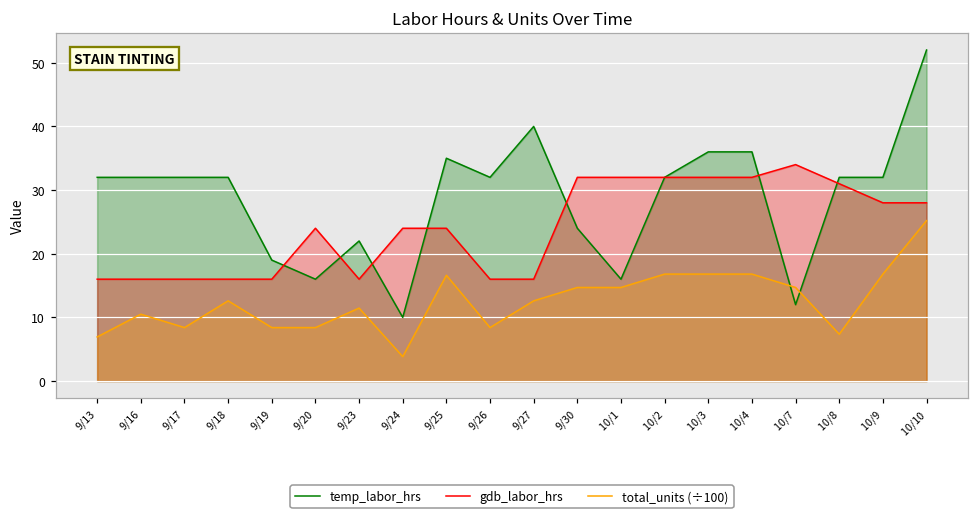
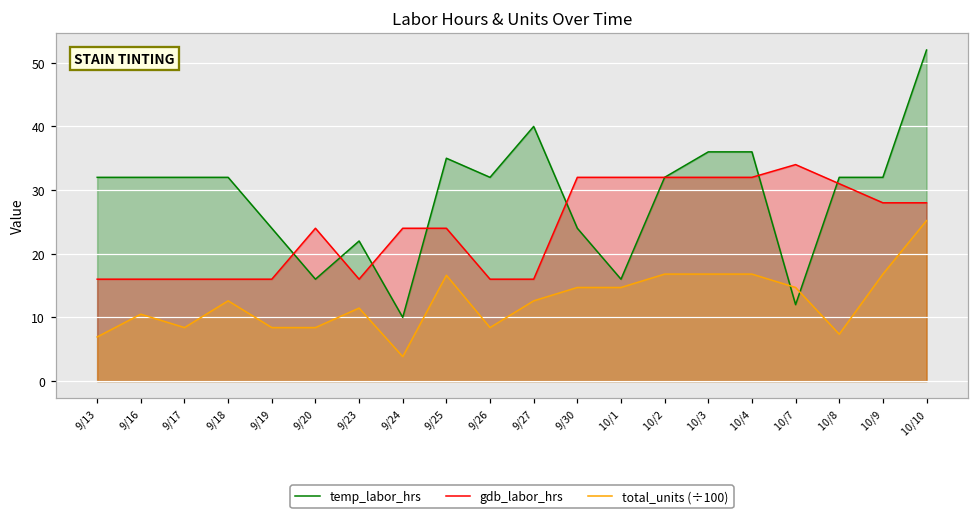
temp_labor_hrs, 9/19: 19 -> 24
